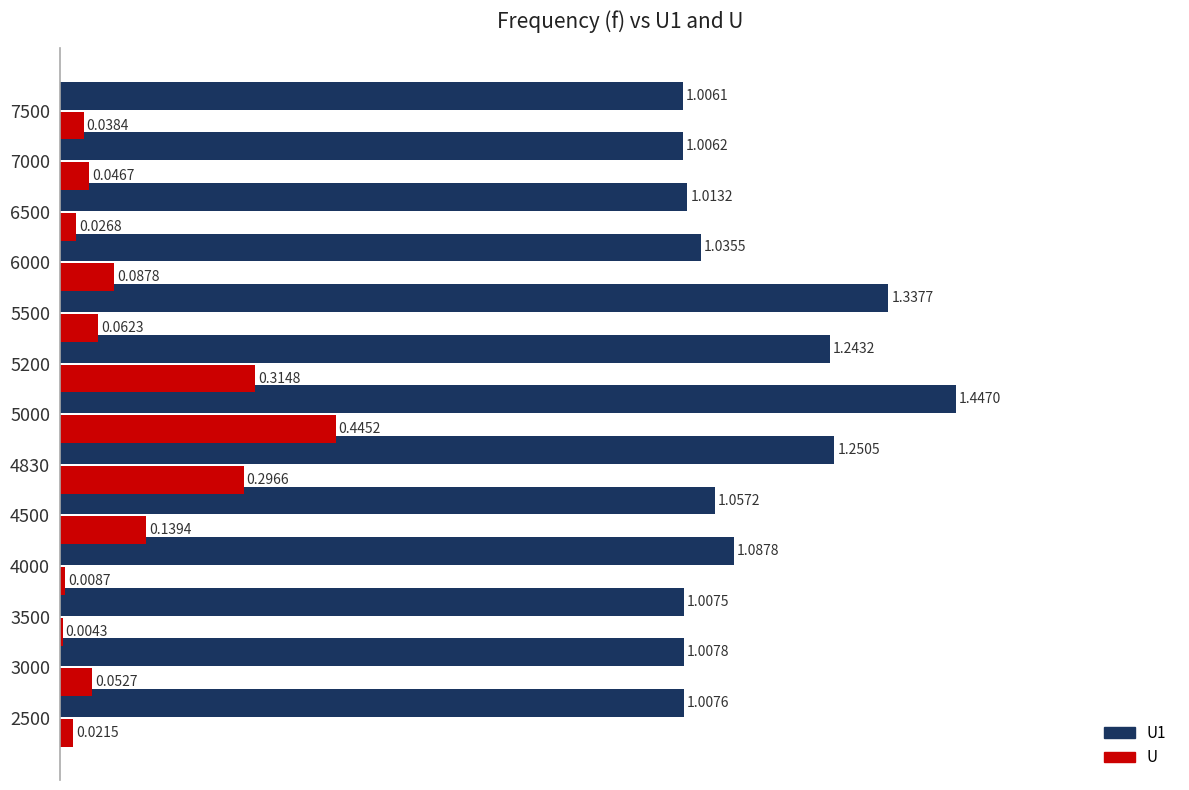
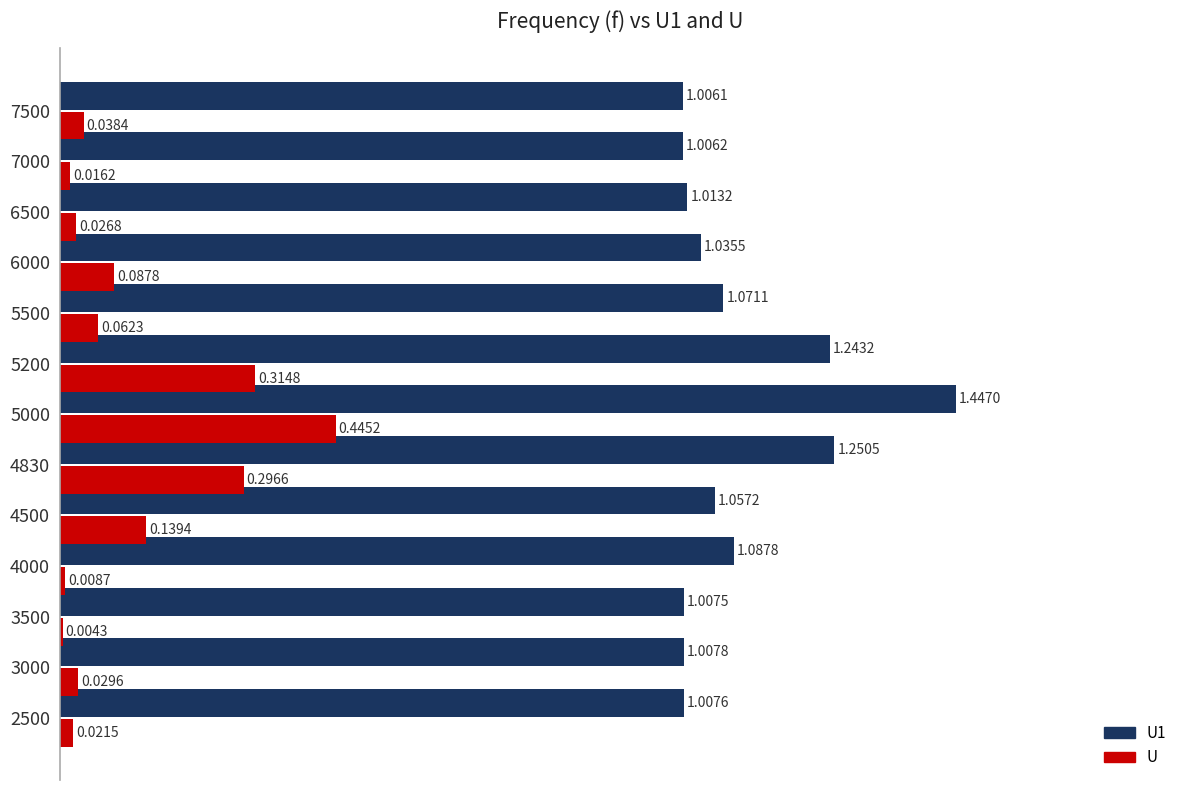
U, 7000: 0.0467 -> 0.0162
U1, 5500: 1.3377 -> 1.0711
U, 3000: 0.0527 -> 0.0296
